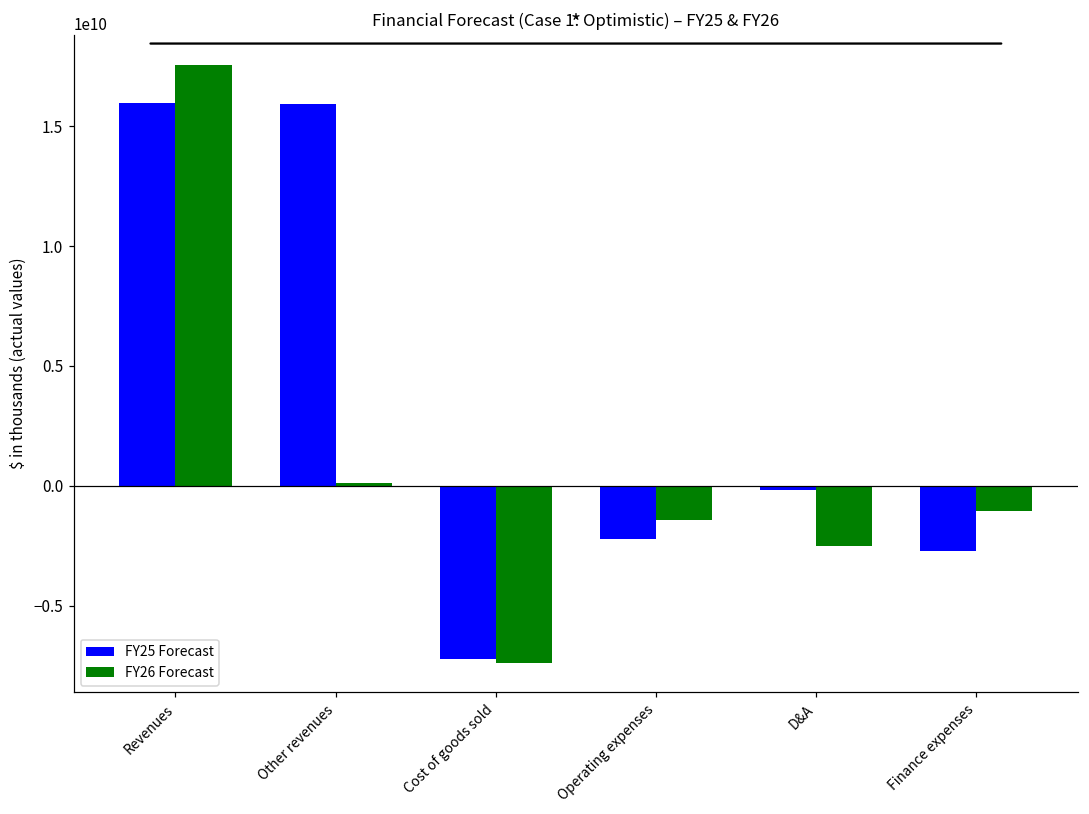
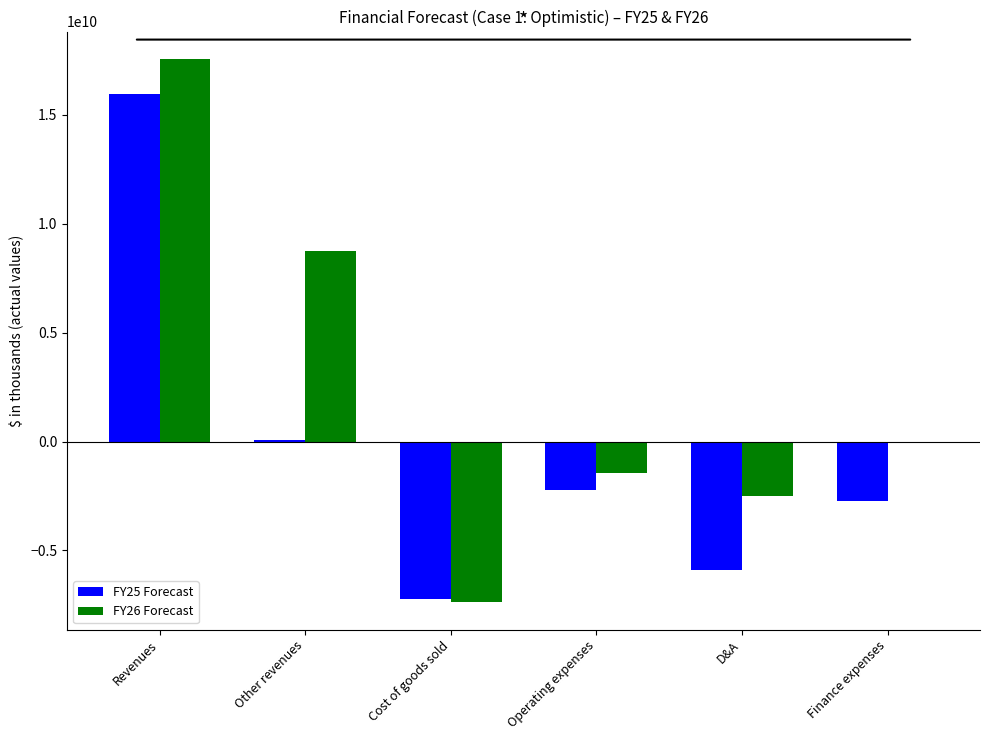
FY25 Forecast, Other revenues: 15900000000 -> 100000000
FY26 Forecast, Other revenues: 100000000 -> 8700000000
FY25 Forecast, D&A: -200000000 -> -5900000000
FY26 Forecast, Finance expenses: -1100000000 -> -100000000
